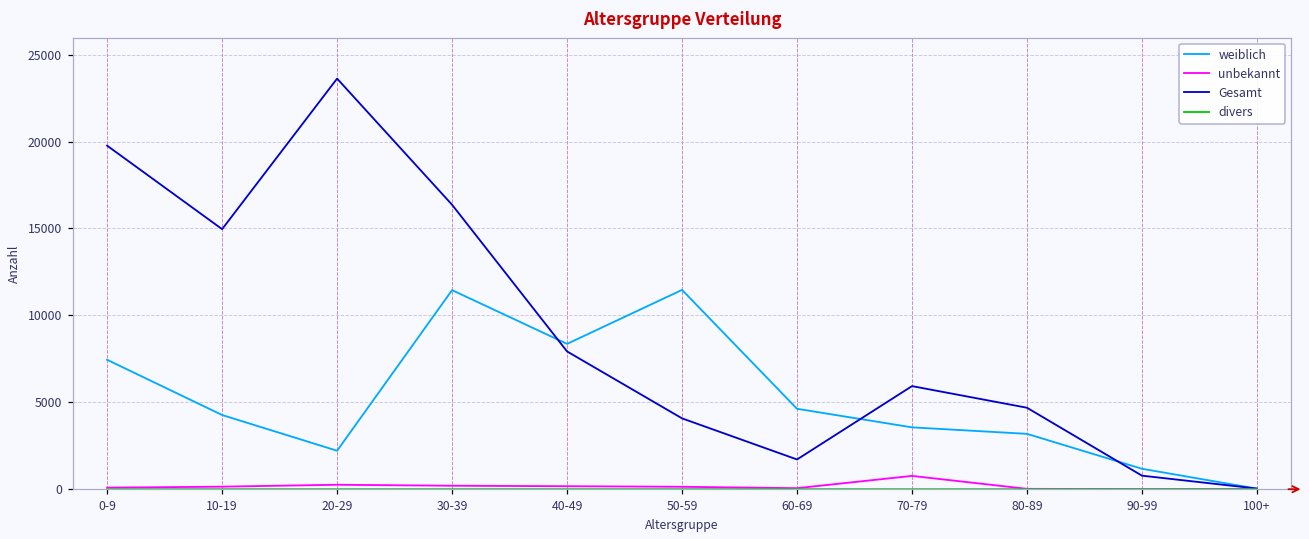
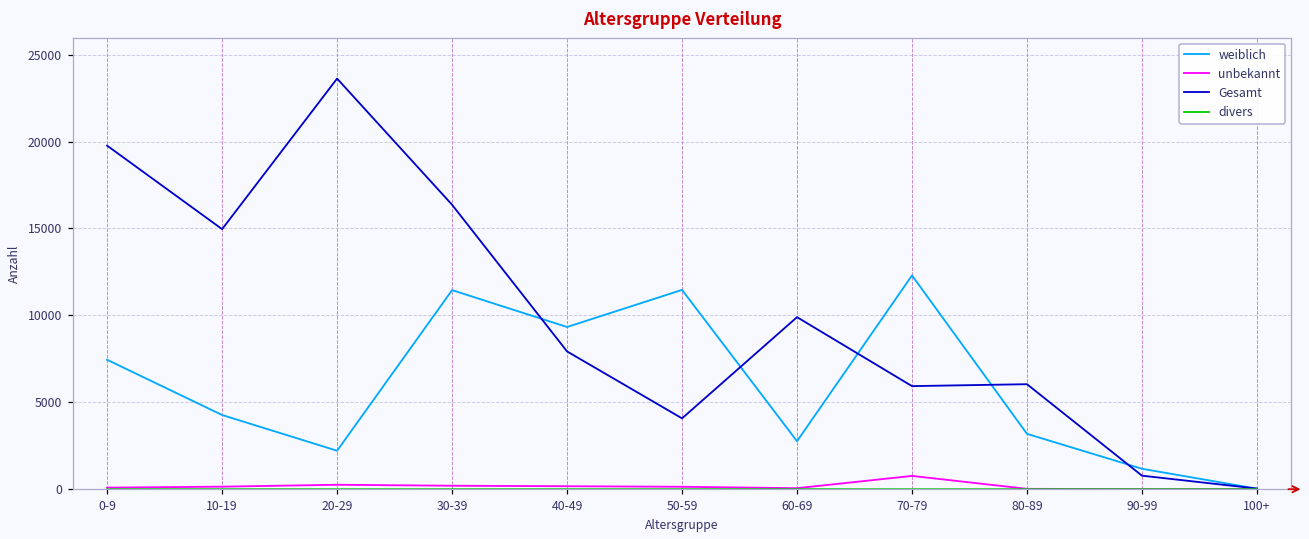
weiblich, 40-49: 8400 -> 9300
weiblich, 60-69: 4600 -> 2800
Gesamt, 60-69: 1700 -> 9900
weiblich, 70-79: 3600 -> 12300
Gesamt, 80-89: 4700 -> 6000
